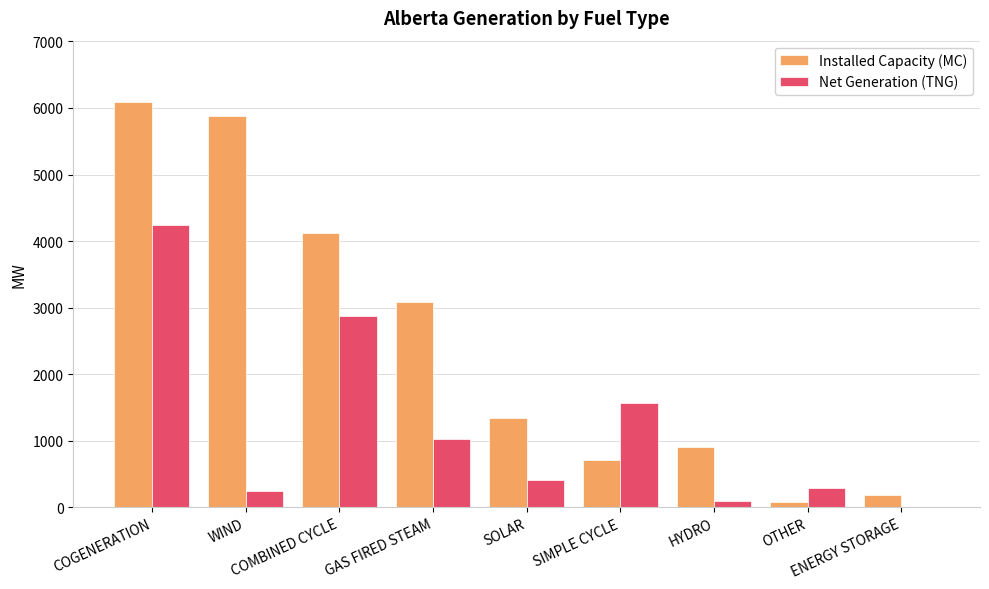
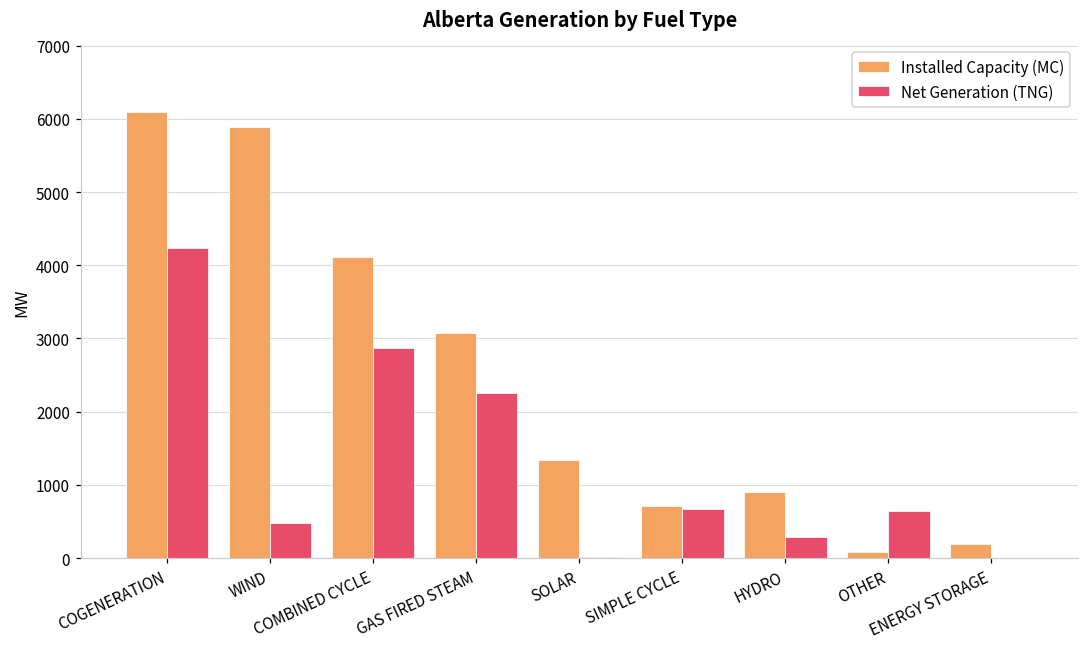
Net Generation (TNG), WIND: 200 -> 500
Net Generation (TNG), GAS FIRED STEAM: 1000 -> 2300
Net Generation (TNG), SOLAR: 400 -> 0
Net Generation (TNG), SIMPLE CYCLE: 1600 -> 700
Net Generation (TNG), HYDRO: 100 -> 300
Net Generation (TNG), OTHER: 300 -> 600
